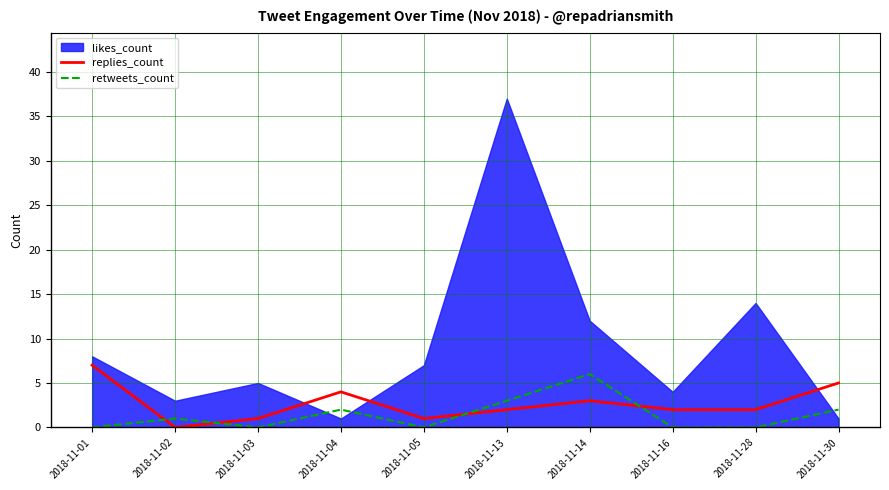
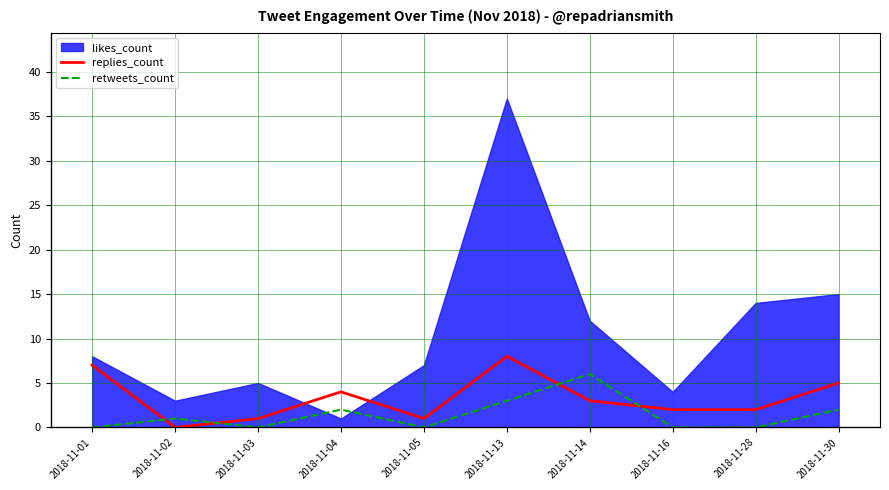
replies_count, 2018-11-13: 2 -> 8
likes_count, 2018-11-30: 1 -> 15
